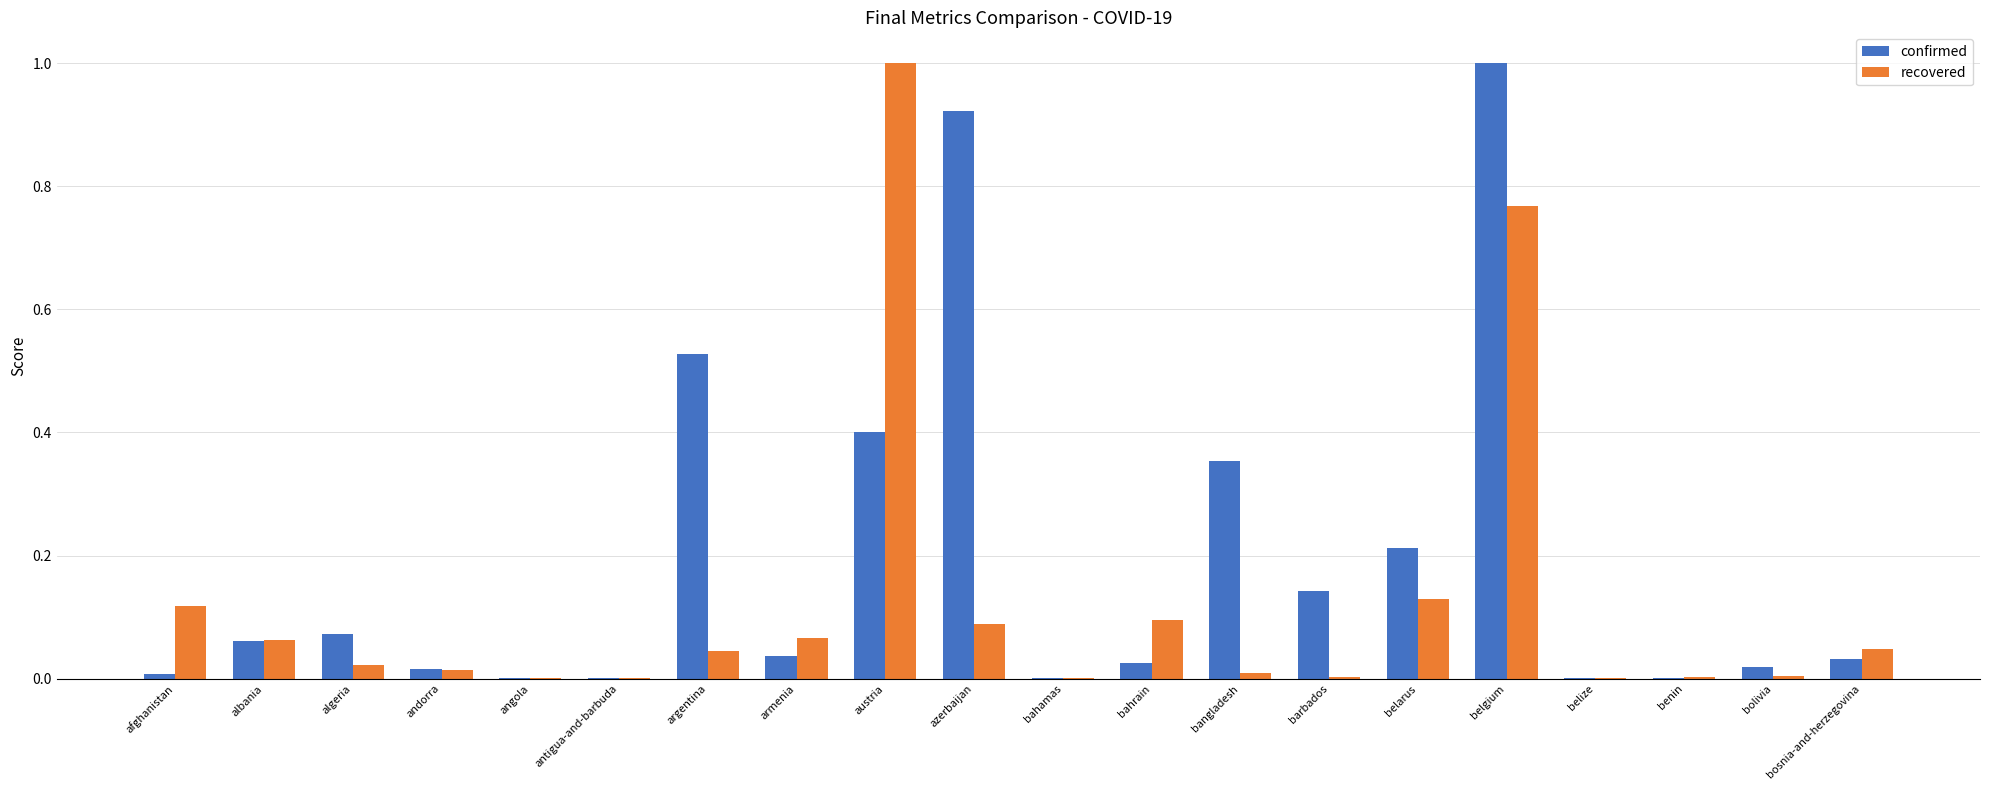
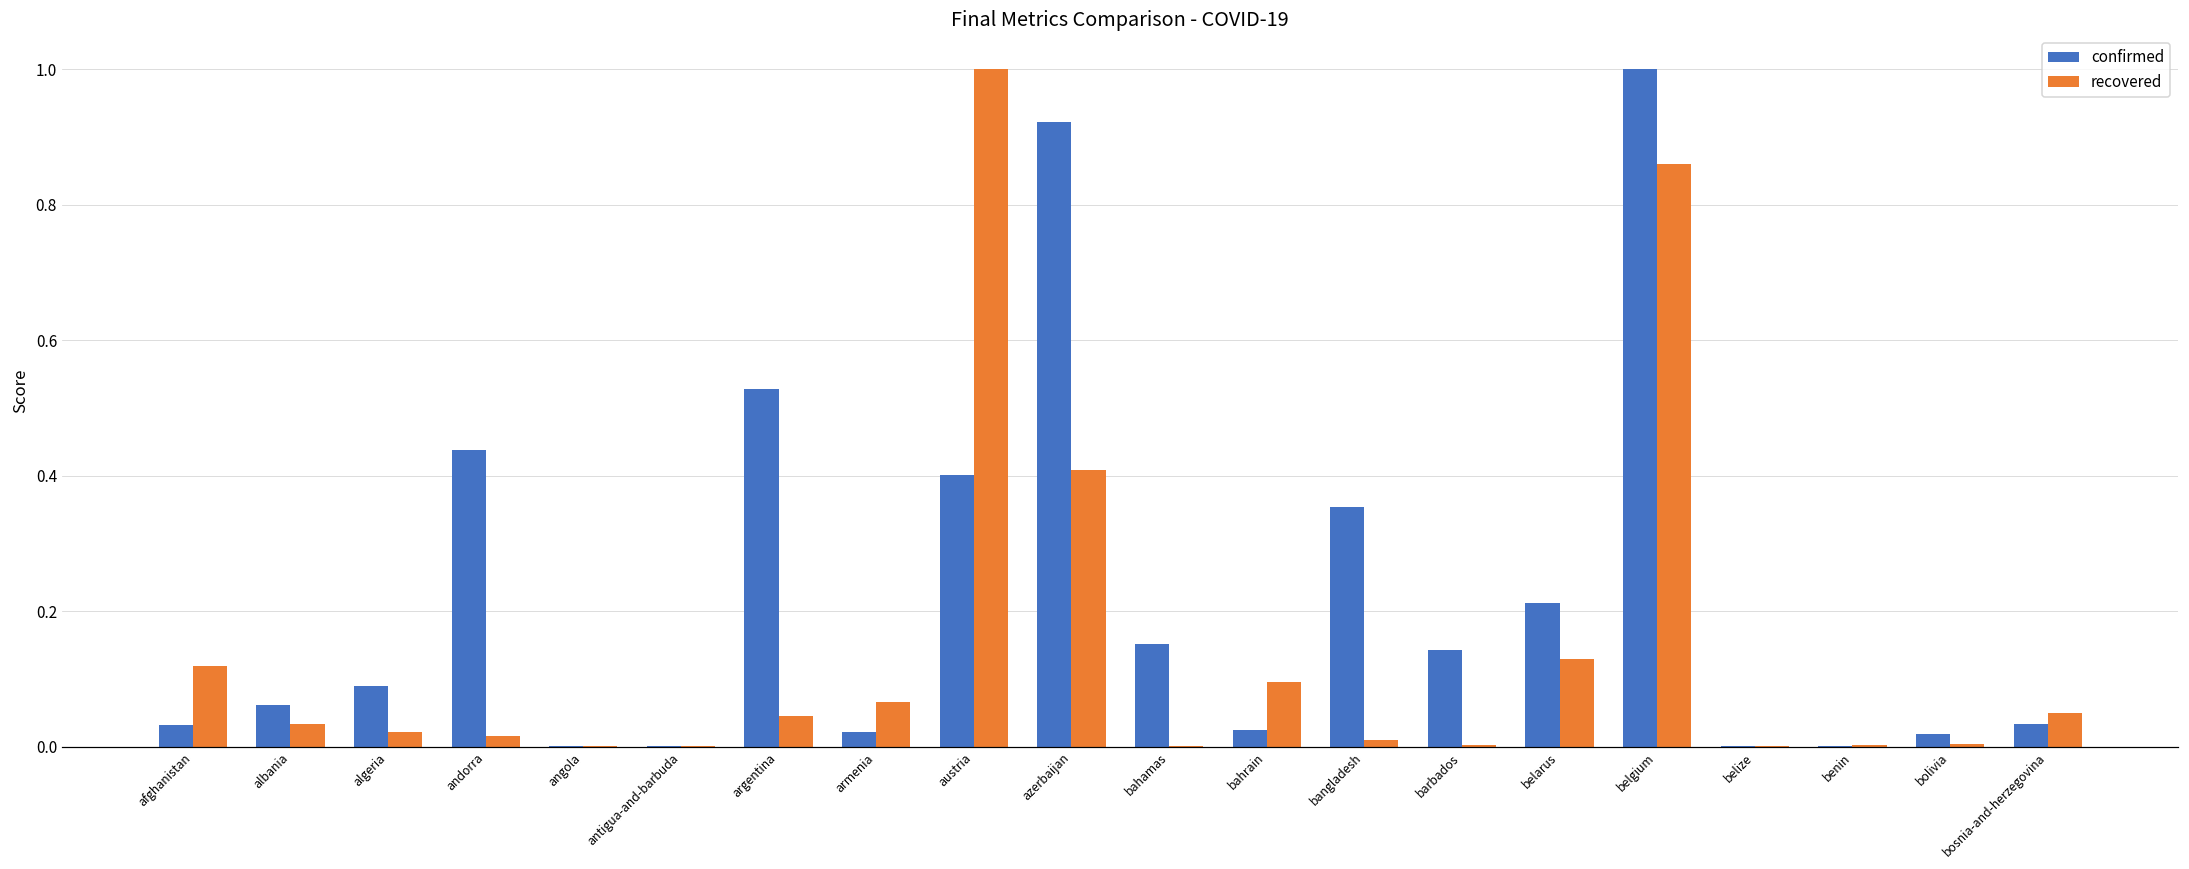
confirmed, afghanistan: 0.01 -> 0.03
recovered, albania: 0.06 -> 0.03
confirmed, algeria: 0.07 -> 0.09
confirmed, andorra: 0.02 -> 0.44
confirmed, armenia: 0.04 -> 0.02
recovered, azerbaijan: 0.09 -> 0.41
confirmed, bahamas: 0.00 -> 0.15
recovered, belgium: 0.77 -> 0.86
